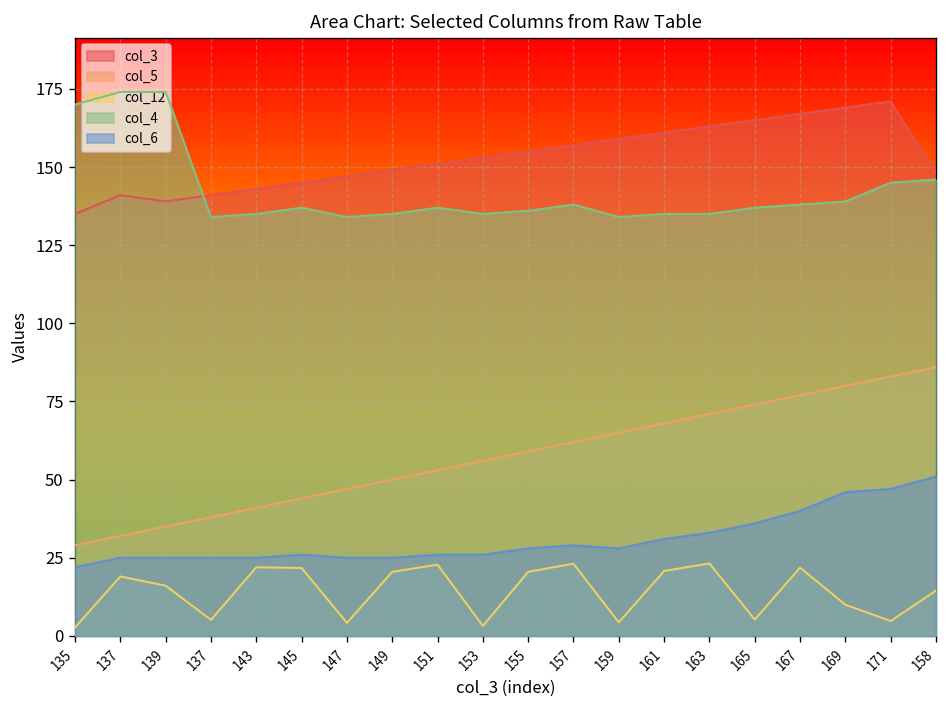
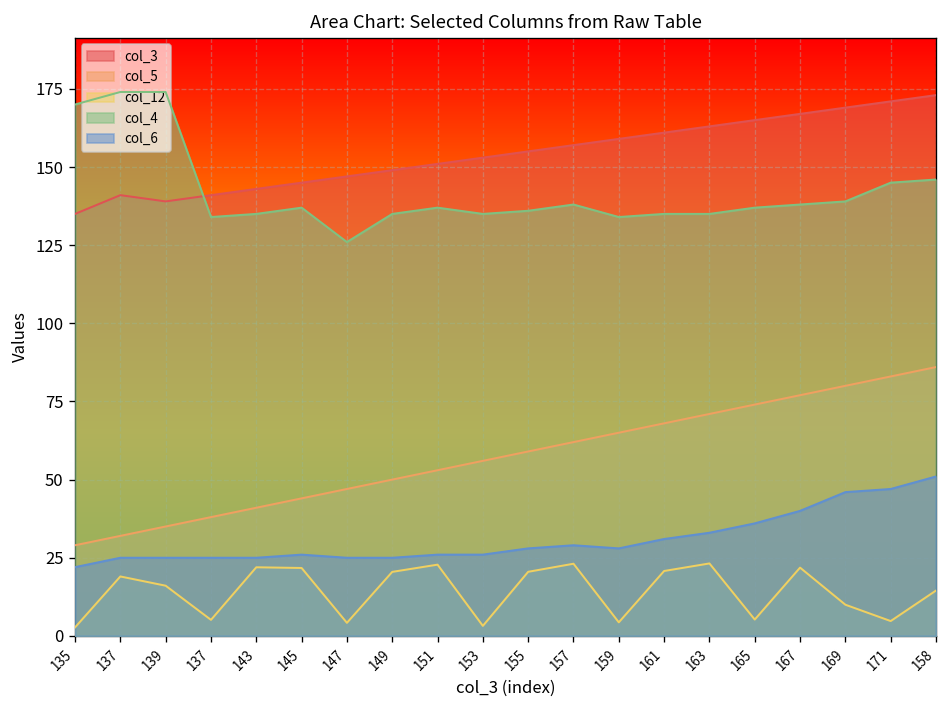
col_4, 147: 134 -> 126
col_3, 158: 148 -> 173
